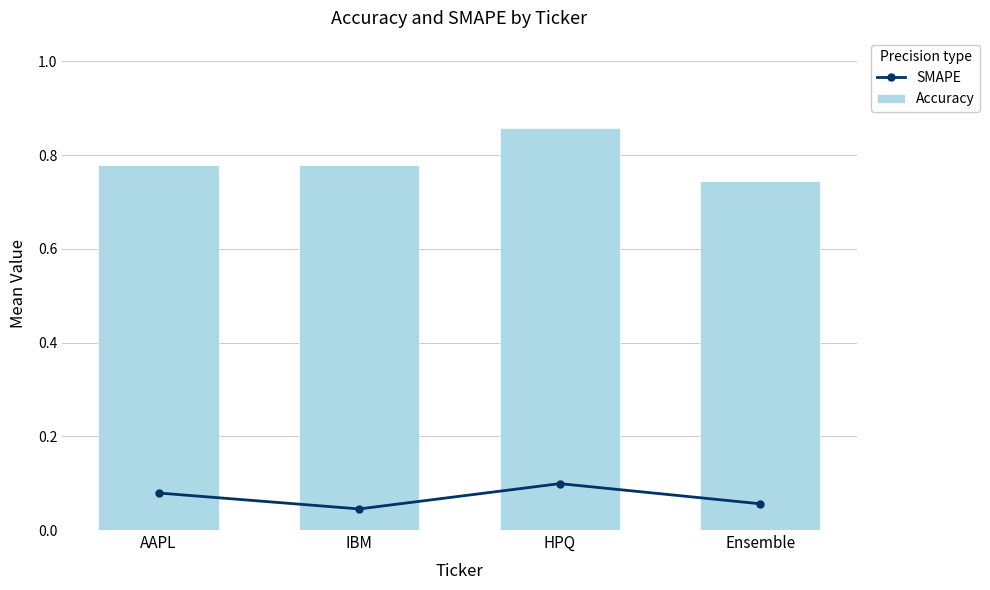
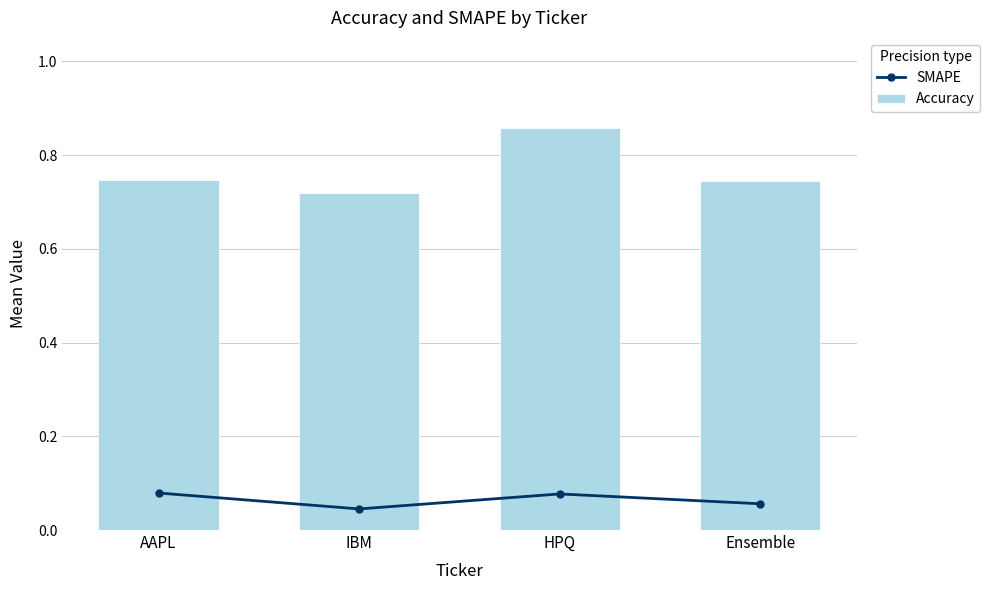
Accuracy, AAPL: 0.78 -> 0.75
Accuracy, IBM: 0.78 -> 0.72
SMAPE, HPQ: 0.10 -> 0.08
